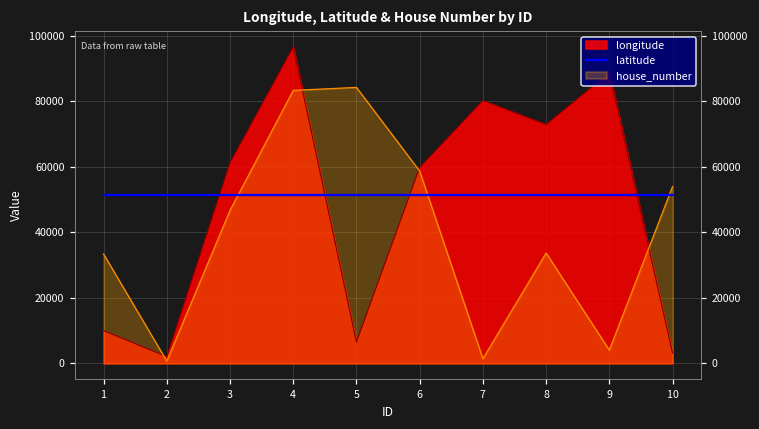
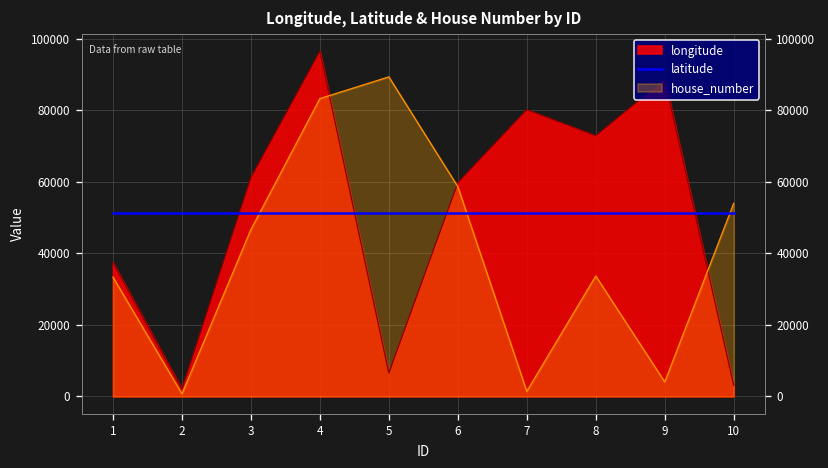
longitude, 1: 10000 -> 37000
house_number, 5: 84000 -> 89000
